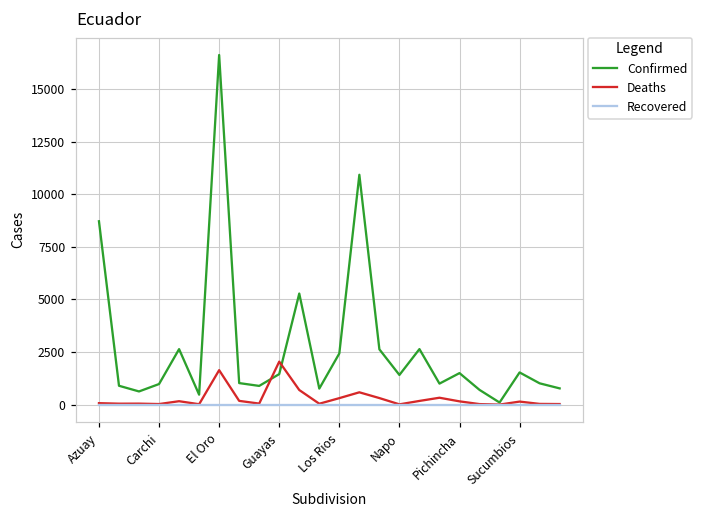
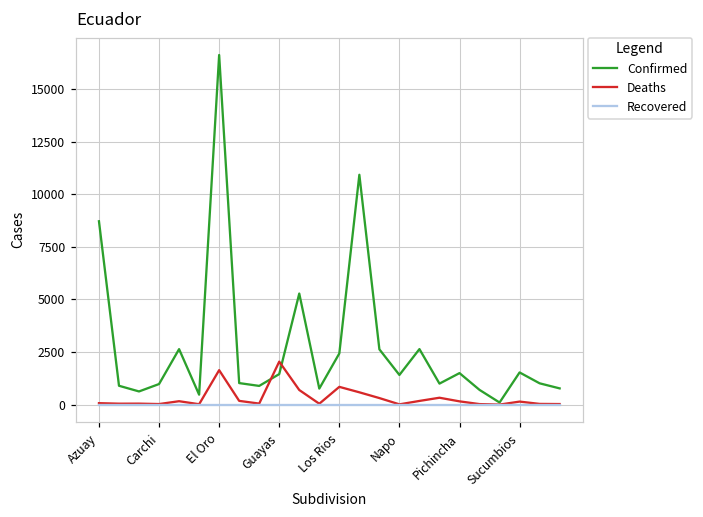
Deaths, Los Rios: 300 -> 800
